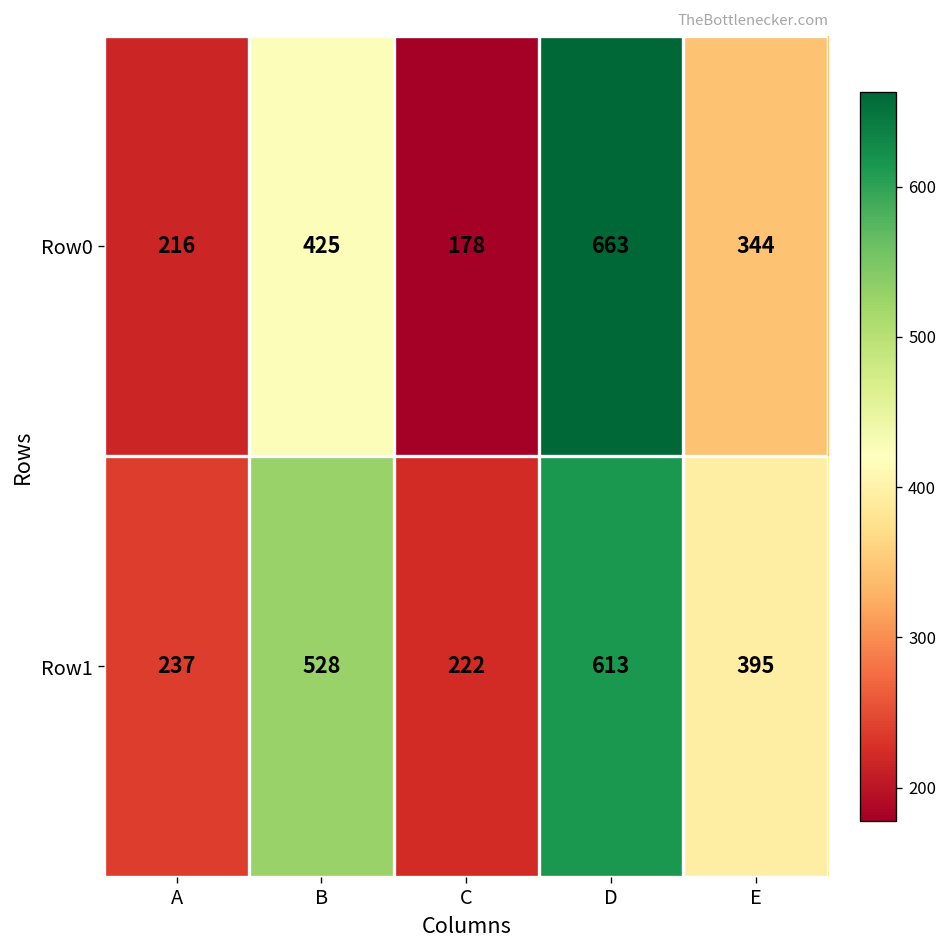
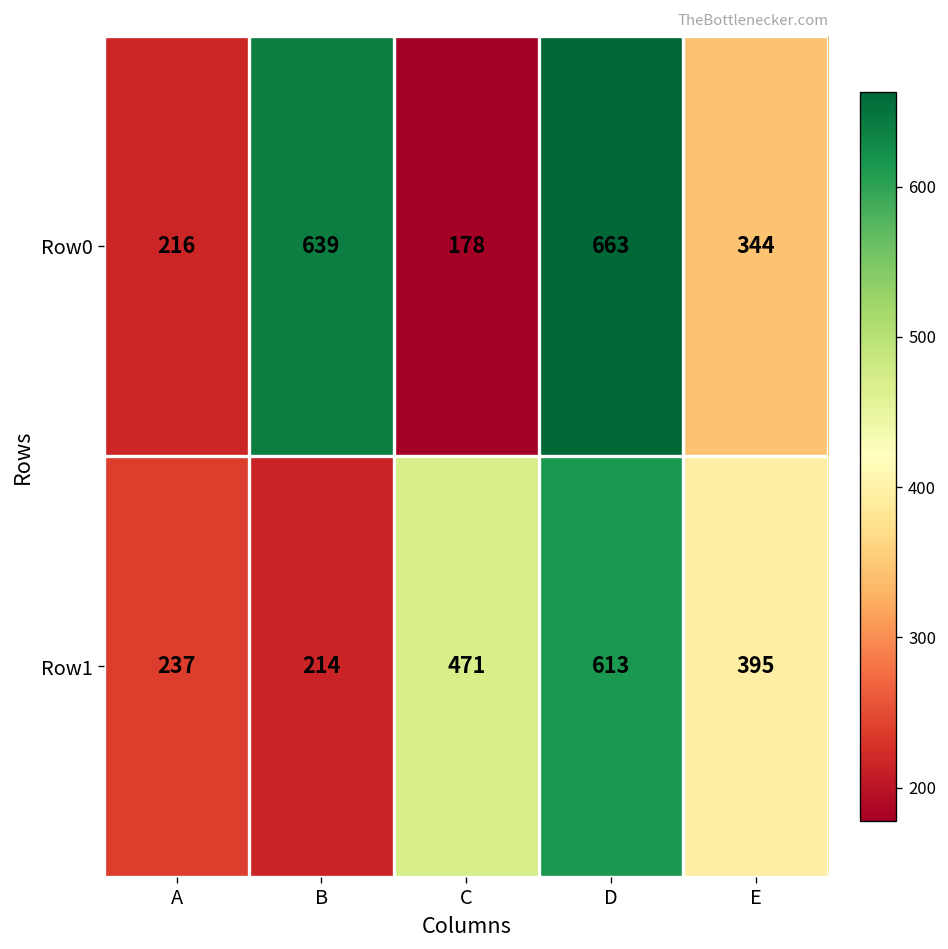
Row0, B: 425 -> 639
Row1, B: 528 -> 214
Row1, C: 222 -> 471
